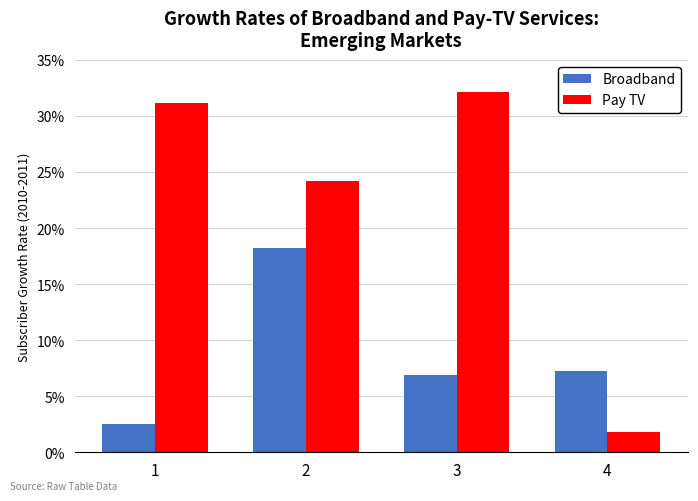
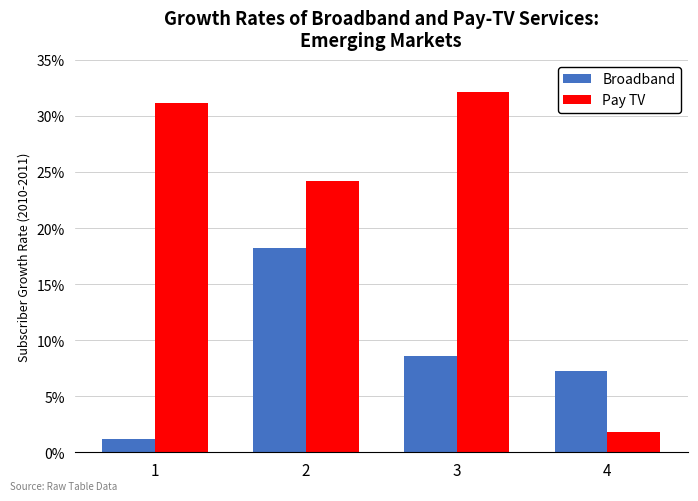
Broadband, 1: 2.6% -> 1.2%
Broadband, 3: 6.9% -> 8.6%
